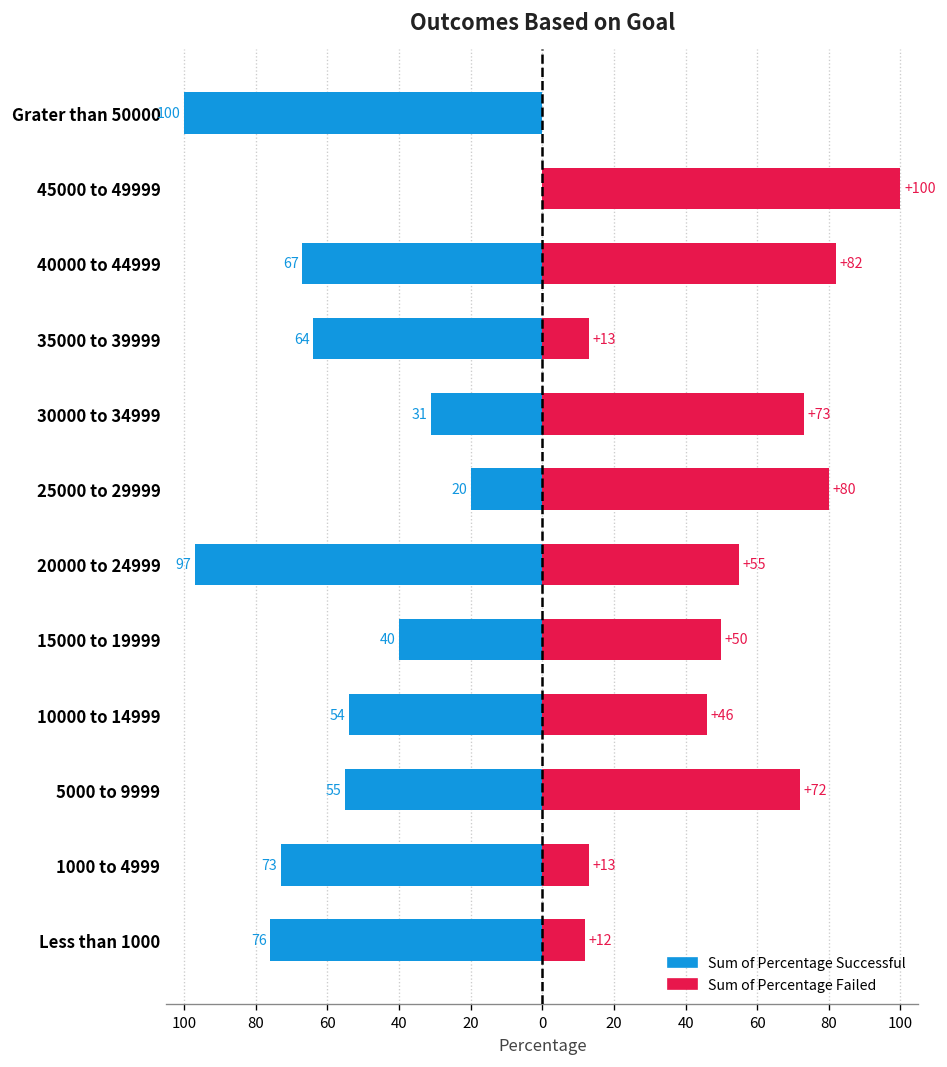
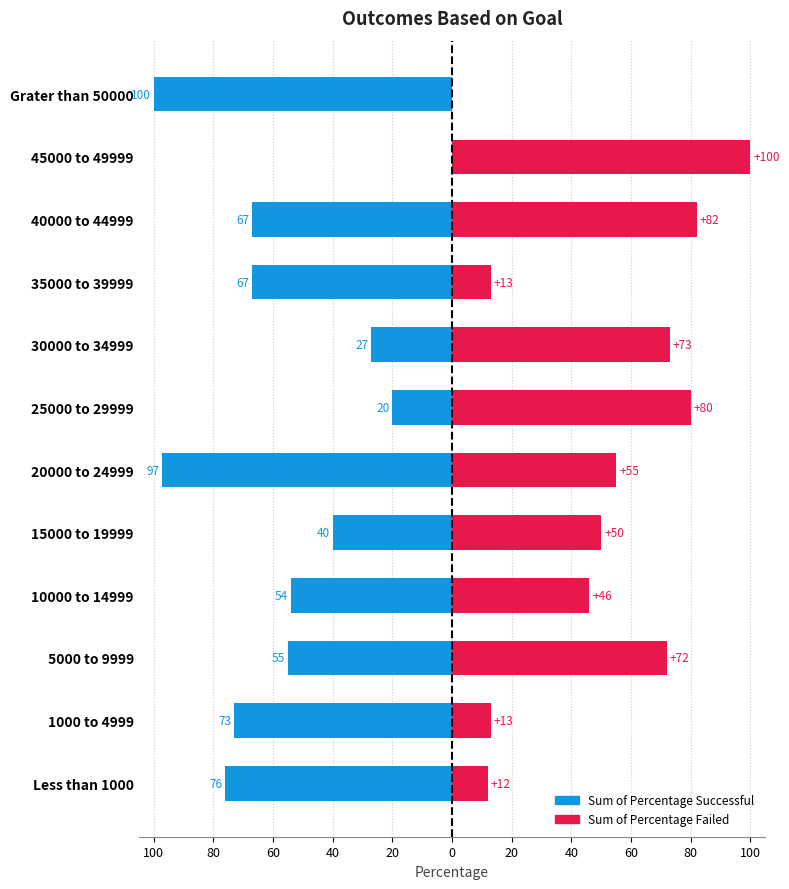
Sum of Percentage Successful, 35000 to 39999: 64 -> 67
Sum of Percentage Successful, 30000 to 34999: 31 -> 27
